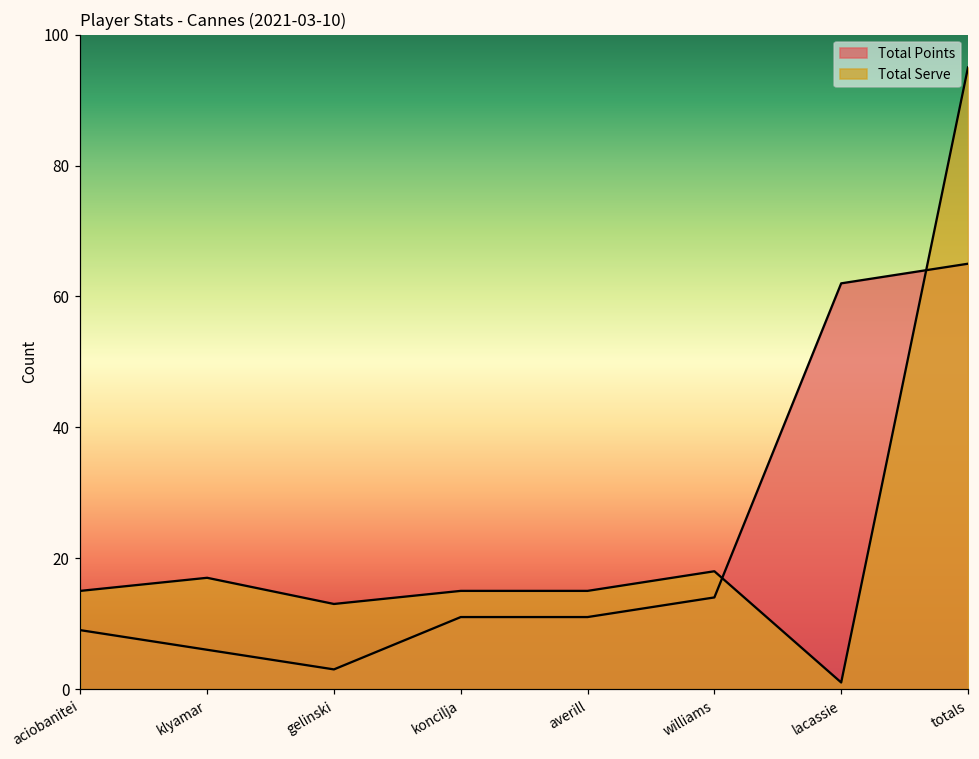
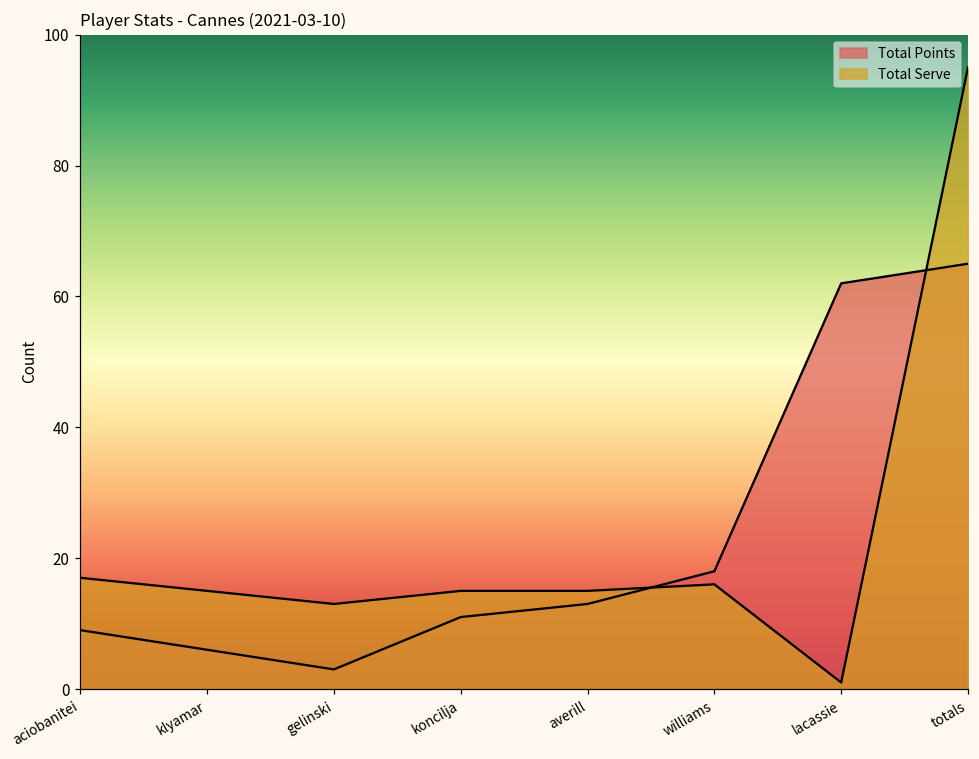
Total Serve, aciobanitei: 15 -> 17
Total Serve, klyamar: 17 -> 15
Total Points, averill: 11 -> 13
Total Points, williams: 14 -> 18
Total Serve, williams: 18 -> 16
